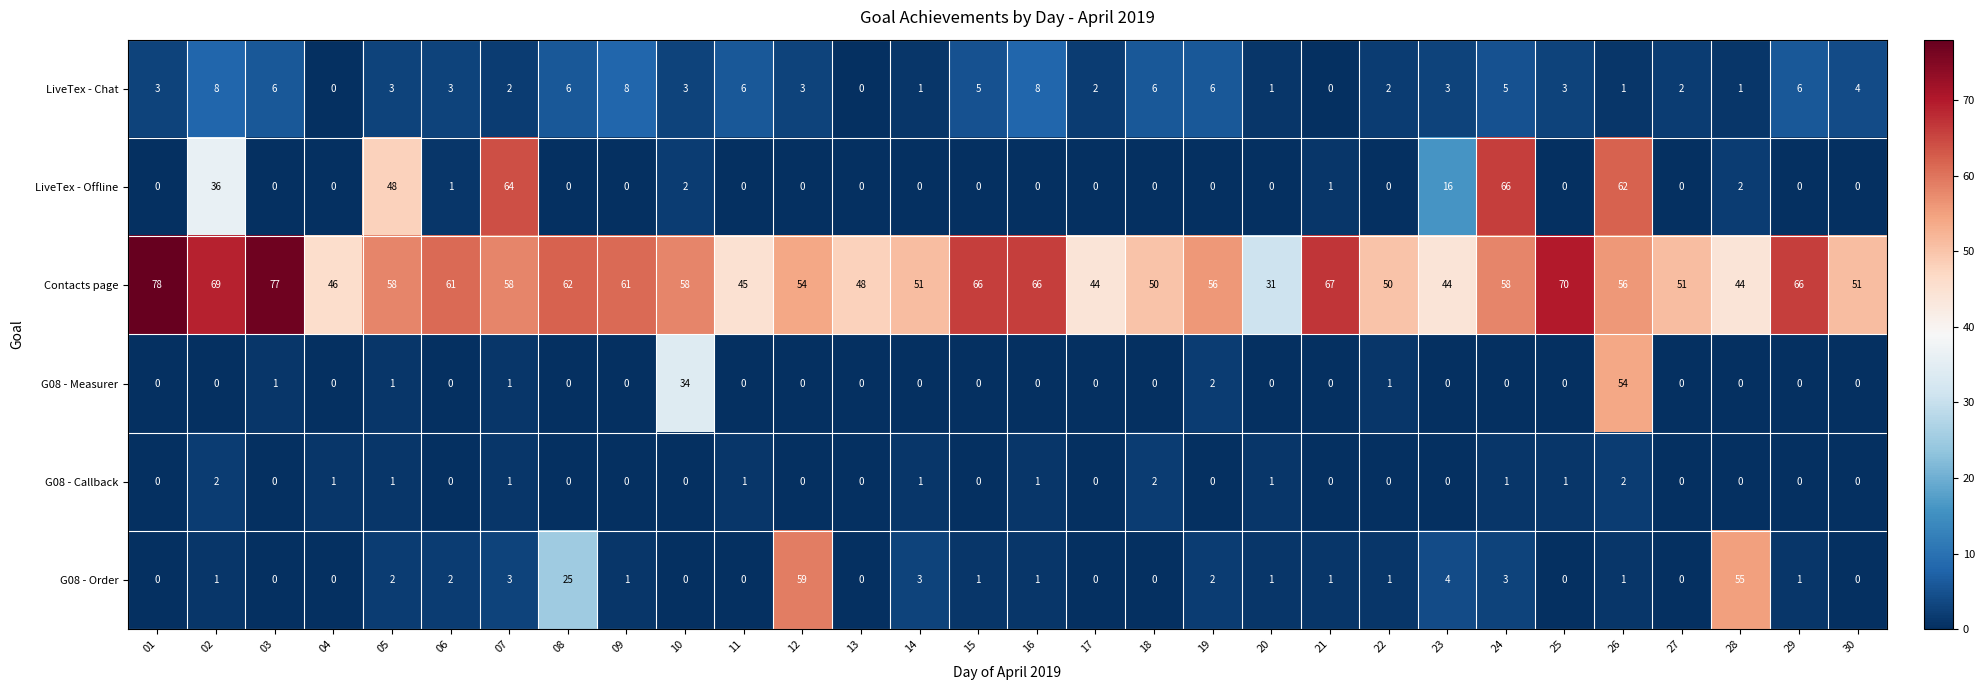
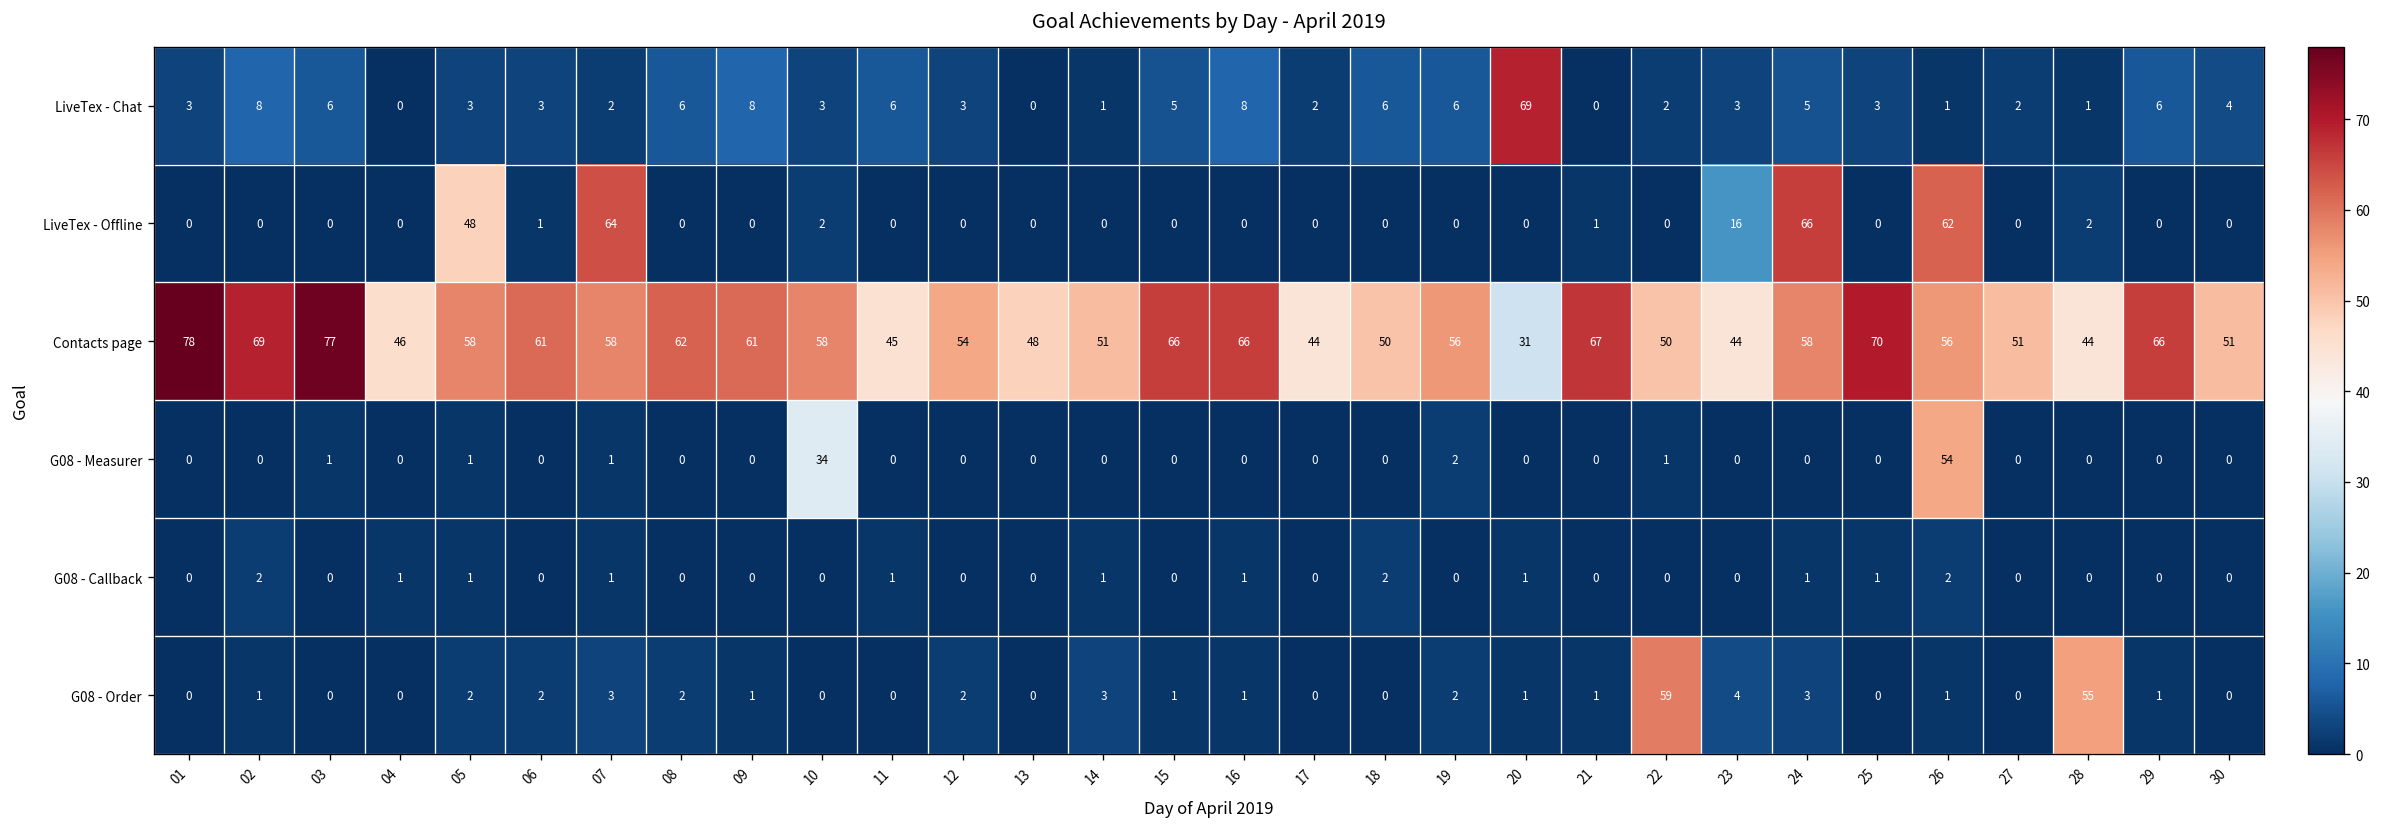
LiveTex - Chat, 20: 1 -> 69
LiveTex - Offline, 02: 36 -> 0
G08 - Order, 08: 25 -> 2
G08 - Order, 12: 59 -> 2
G08 - Order, 22: 1 -> 59
